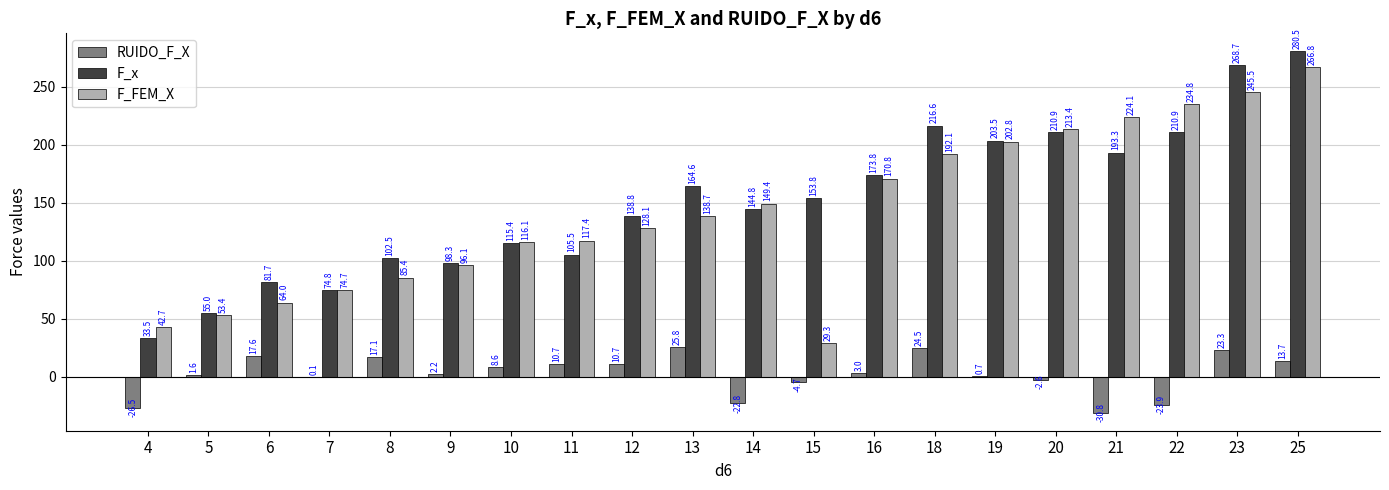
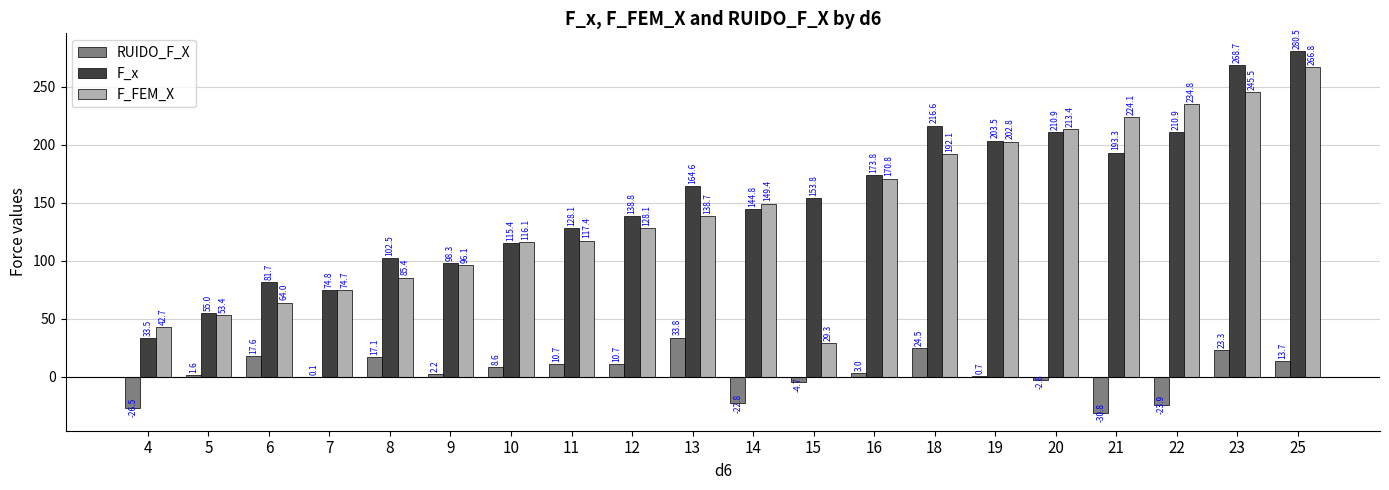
F_x, 11: 105.5 -> 128.1
RUIDO_F_X, 13: 25.8 -> 33.8
